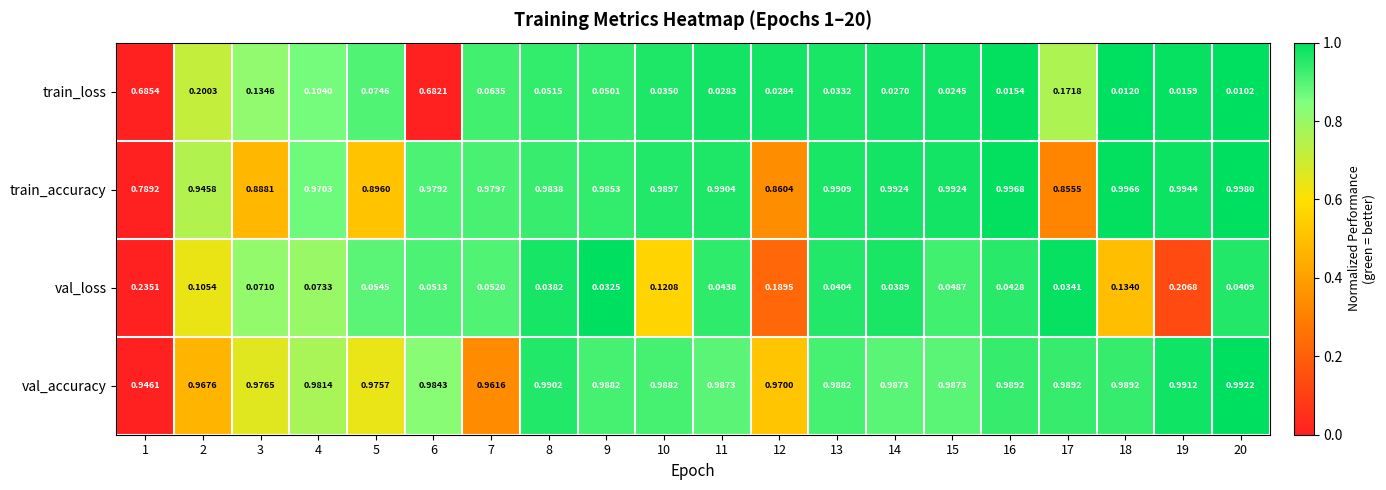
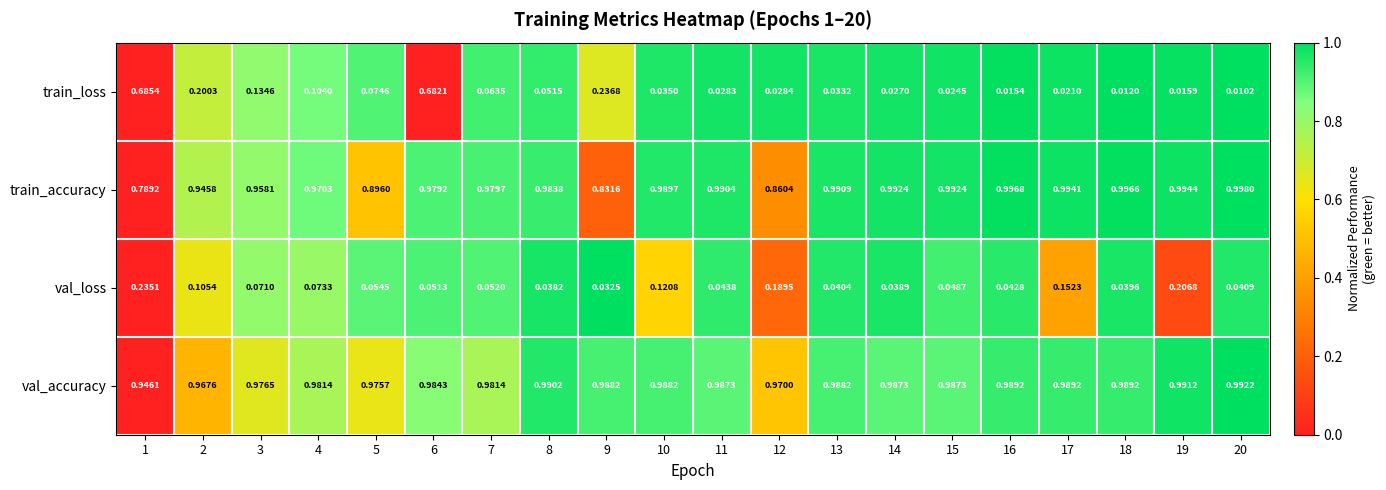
train_loss, 9: 0.0501 -> 0.2368
train_loss, 17: 0.1718 -> 0.0210
train_accuracy, 3: 0.8881 -> 0.9581
train_accuracy, 9: 0.9853 -> 0.8316
train_accuracy, 17: 0.8555 -> 0.9941
val_loss, 17: 0.0341 -> 0.1523
val_loss, 18: 0.1340 -> 0.0396
val_accuracy, 7: 0.9616 -> 0.9814
